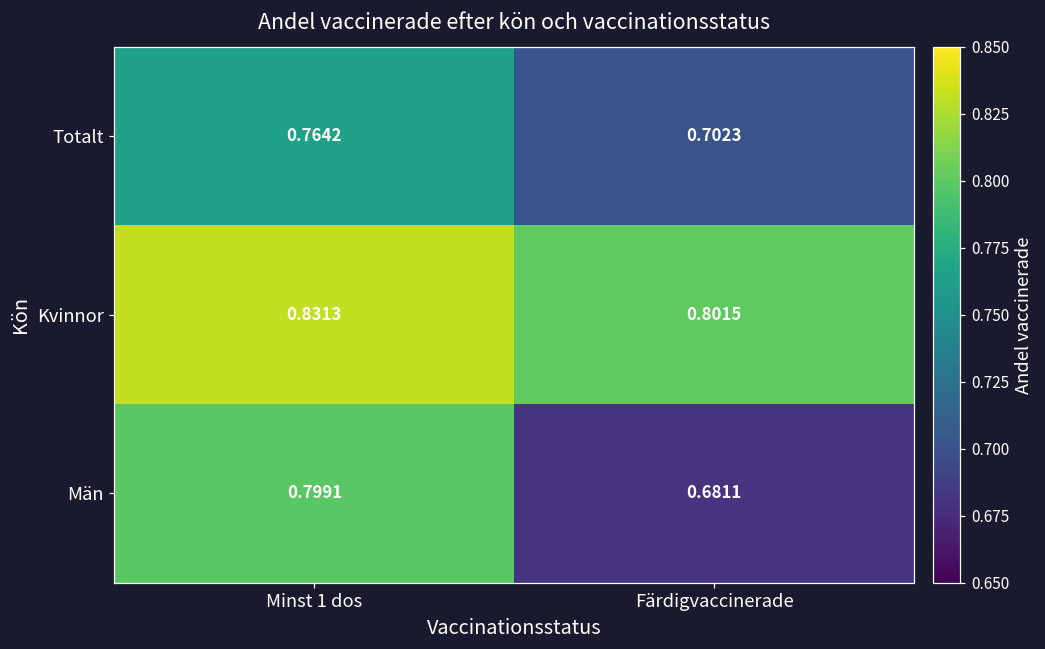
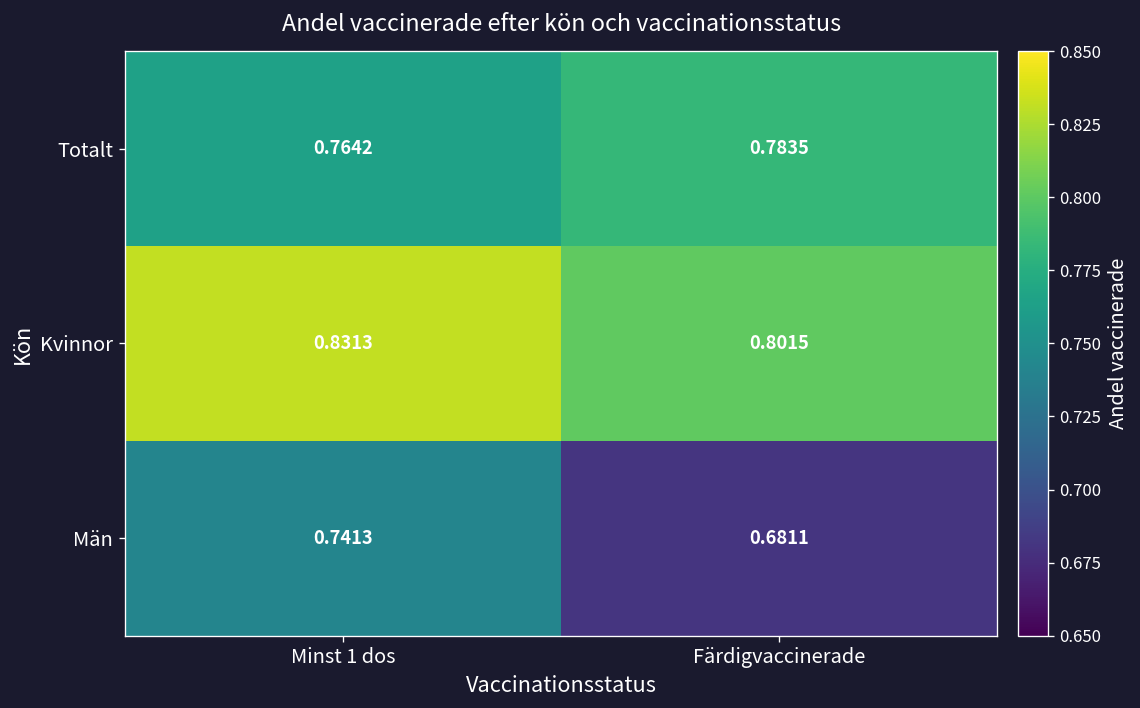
Totalt, Färdigvaccinerade: 0.7023 -> 0.7835
Män, Minst 1 dos: 0.7991 -> 0.7413
